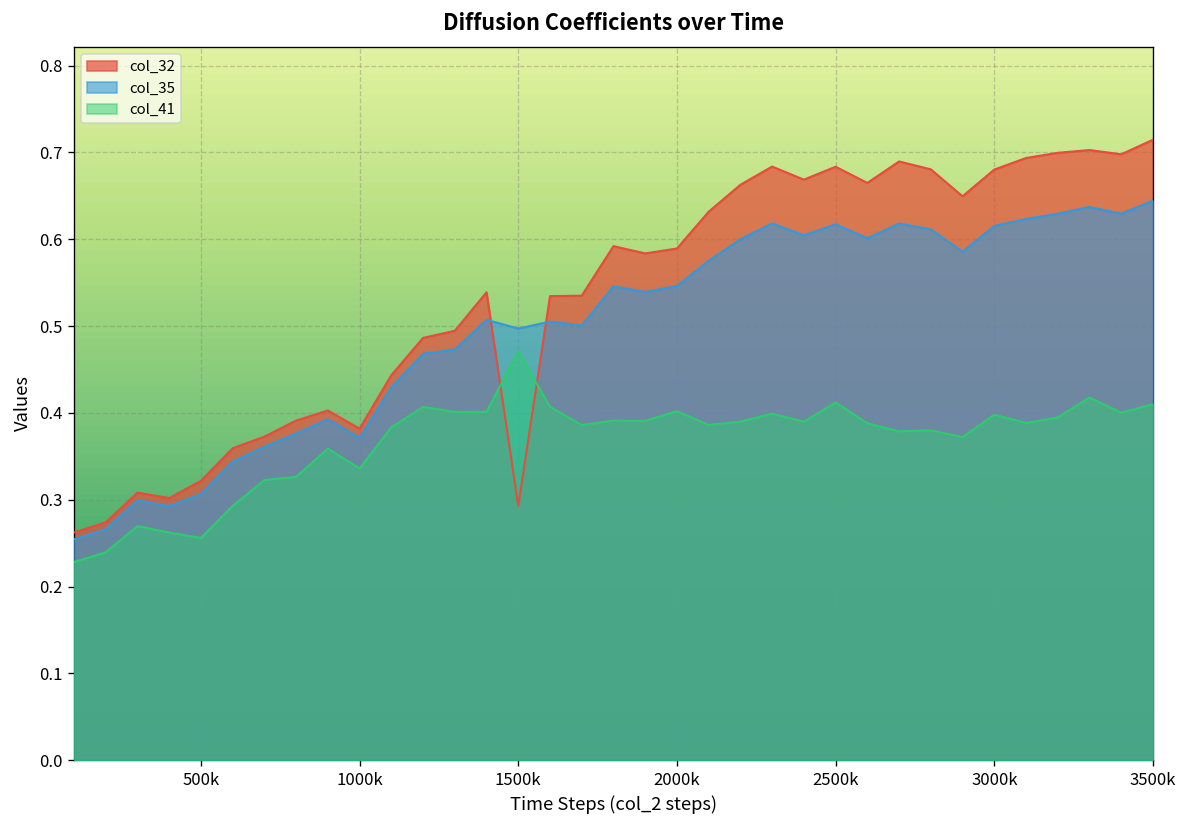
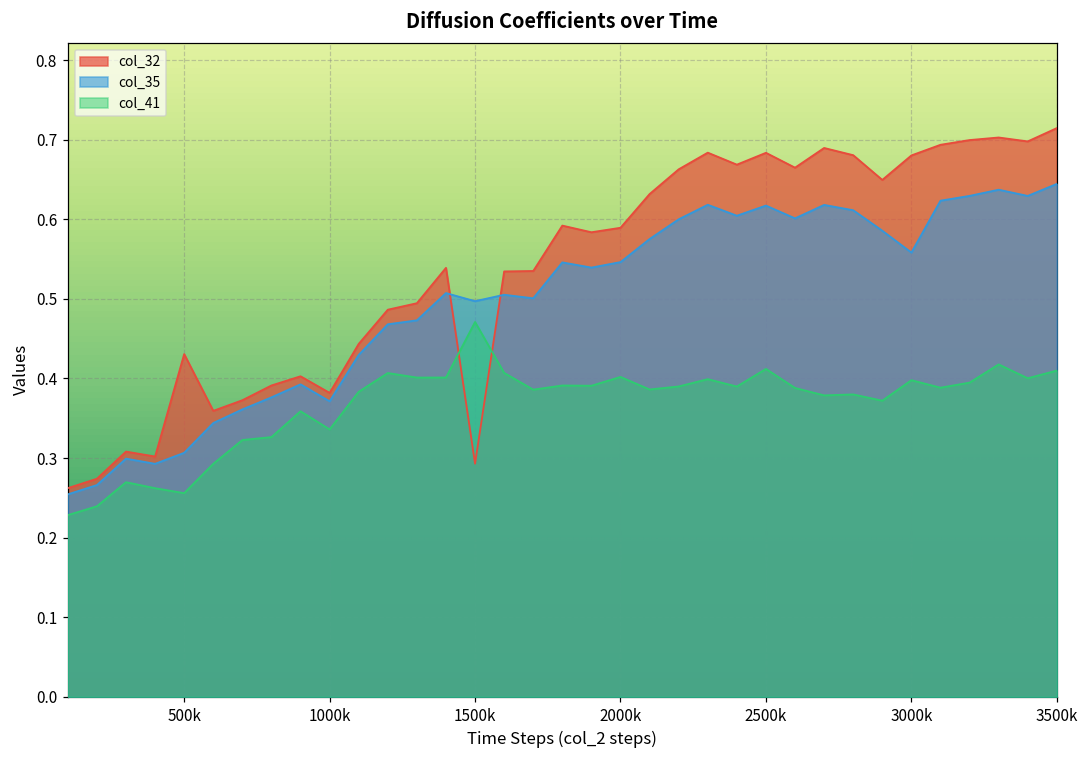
col_32, 500k: 0.32 -> 0.43
col_35, 3000k: 0.62 -> 0.56
